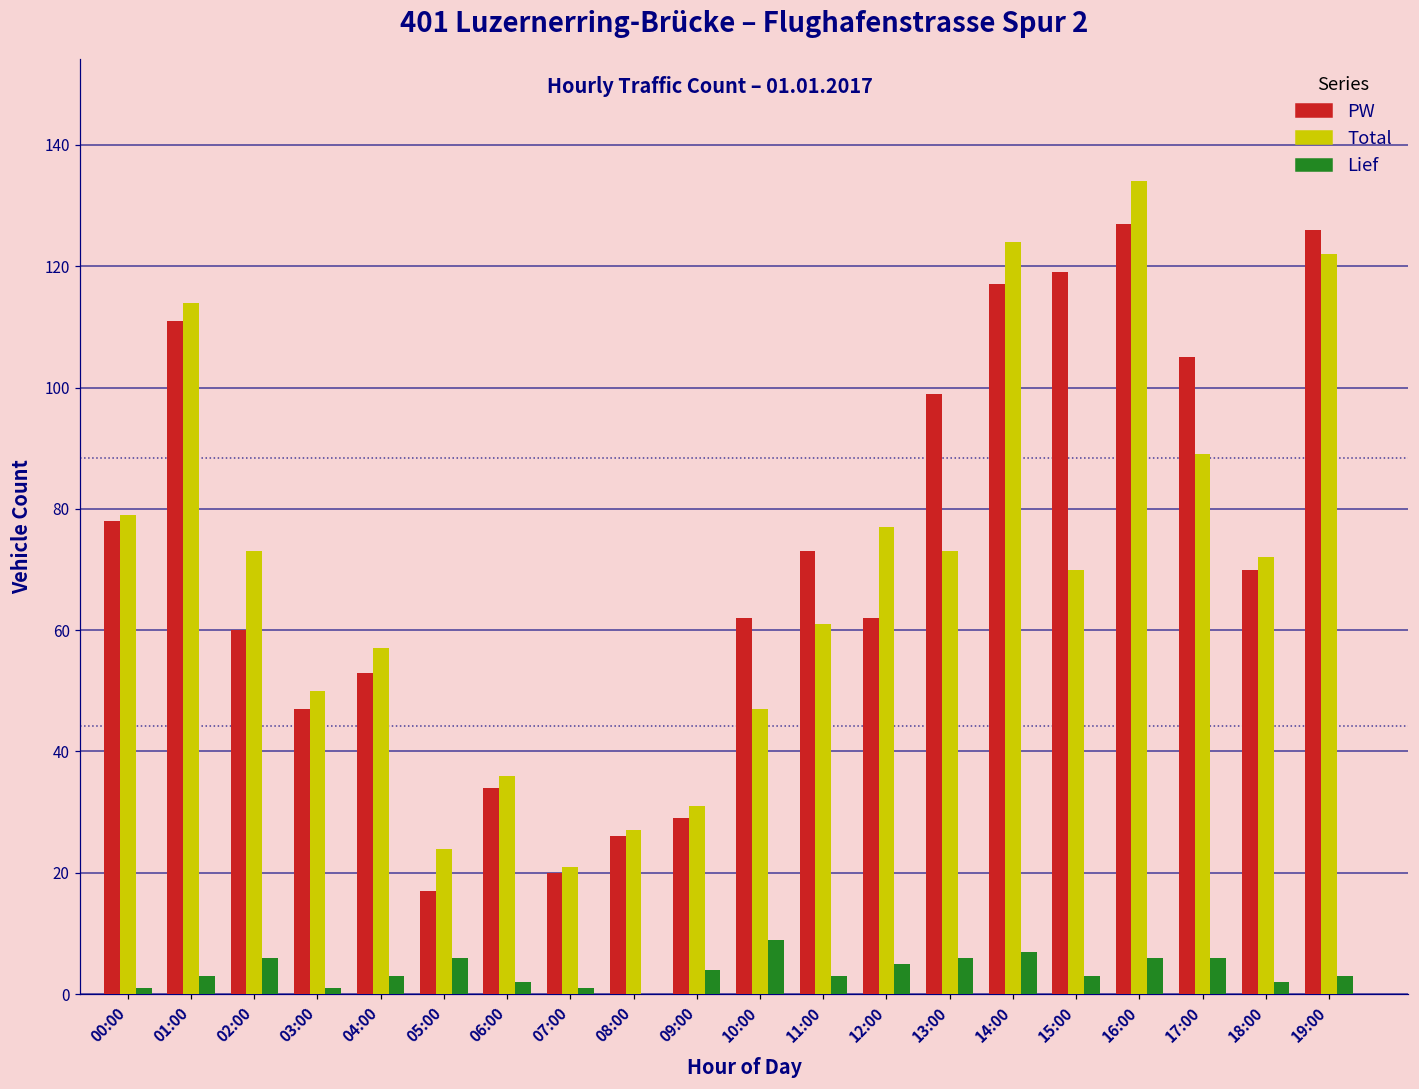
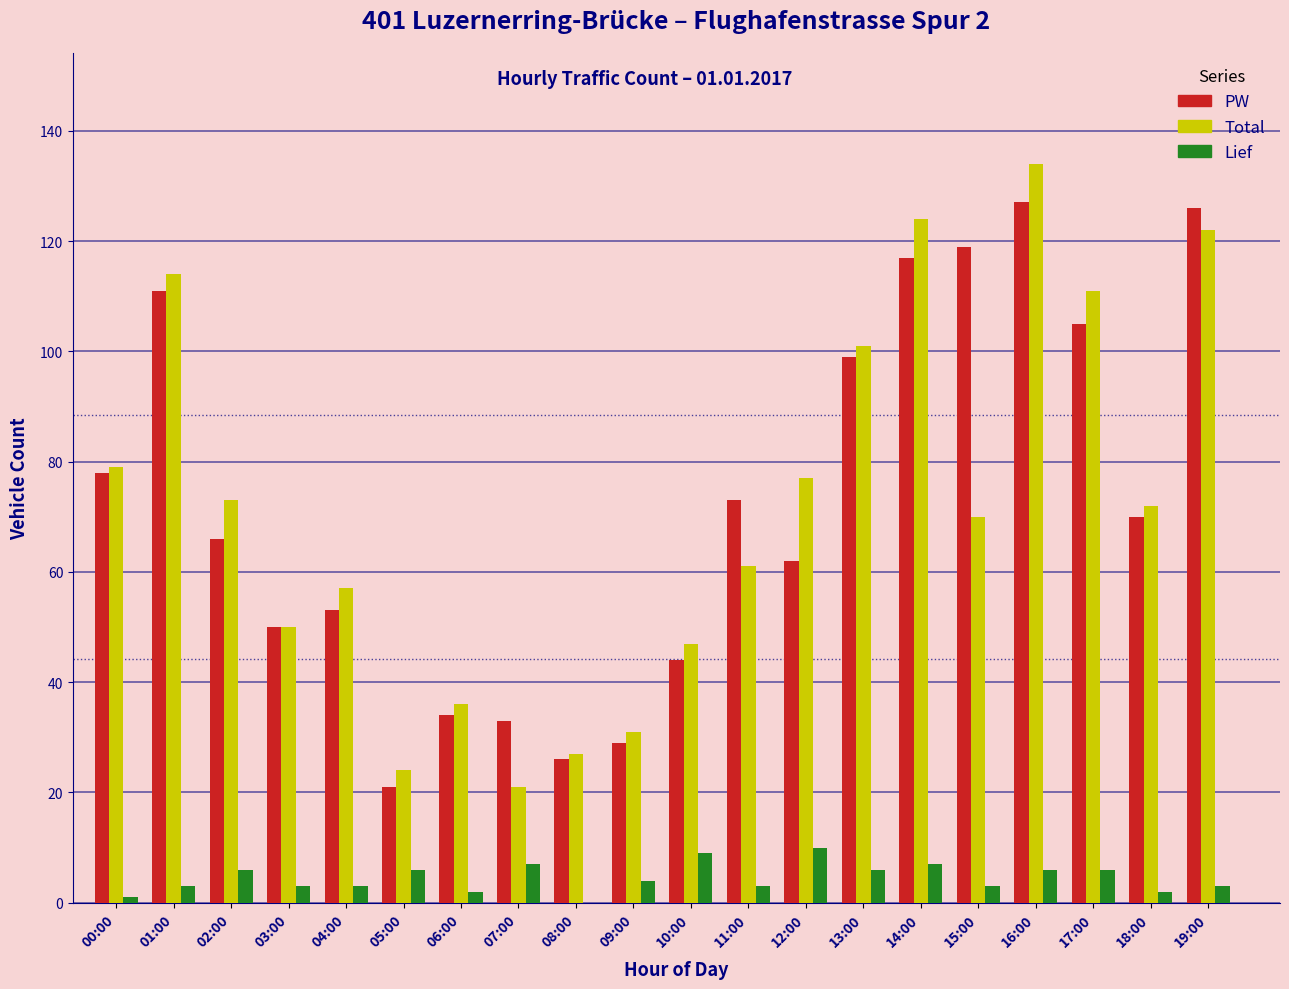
PW, 02:00: 60 -> 66
PW, 03:00: 47 -> 50
Lief, 03:00: 1 -> 3
PW, 05:00: 17 -> 21
PW, 07:00: 20 -> 33
Lief, 07:00: 1 -> 7
PW, 10:00: 62 -> 44
Lief, 12:00: 5 -> 10
Total, 13:00: 73 -> 101
Total, 17:00: 89 -> 111
